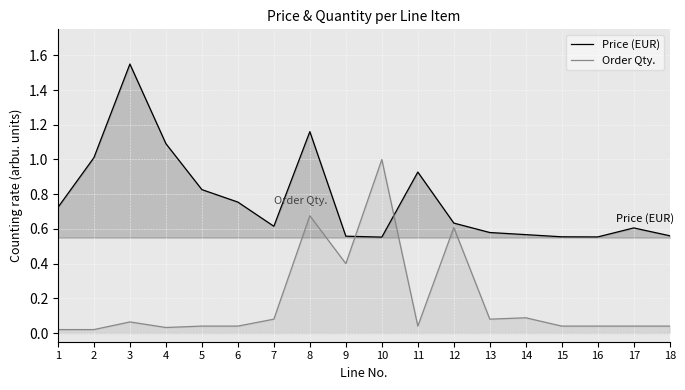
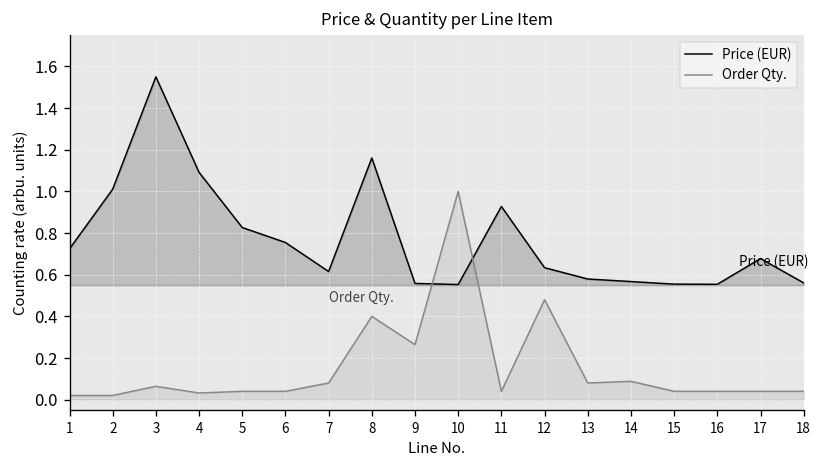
Order Qty., 8: 0.68 -> 0.40
Order Qty., 9: 0.40 -> 0.26
Order Qty., 12: 0.61 -> 0.48
Price (EUR), 17: 0.61 -> 0.68
